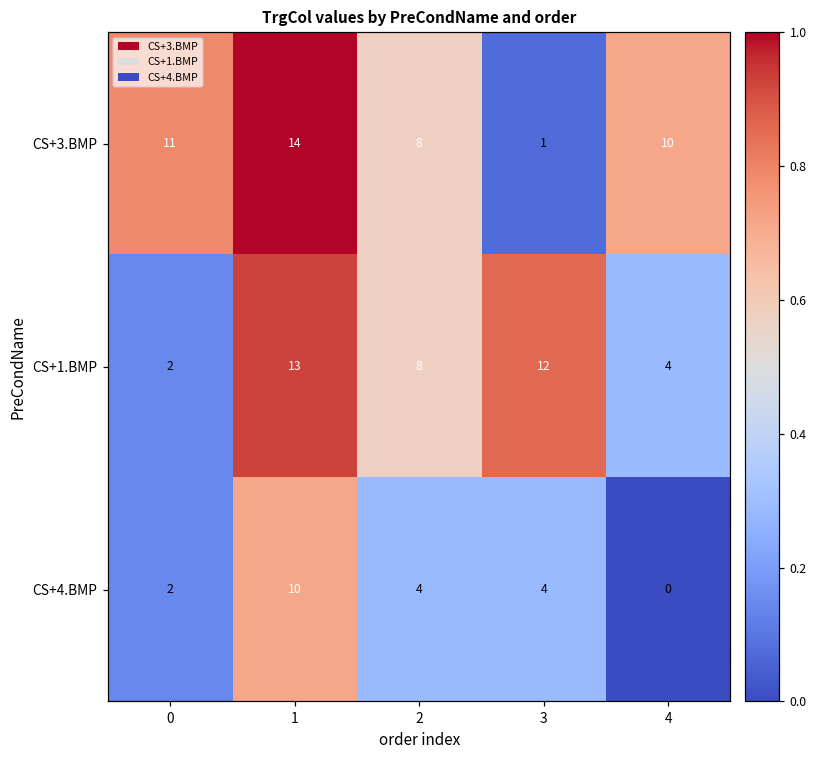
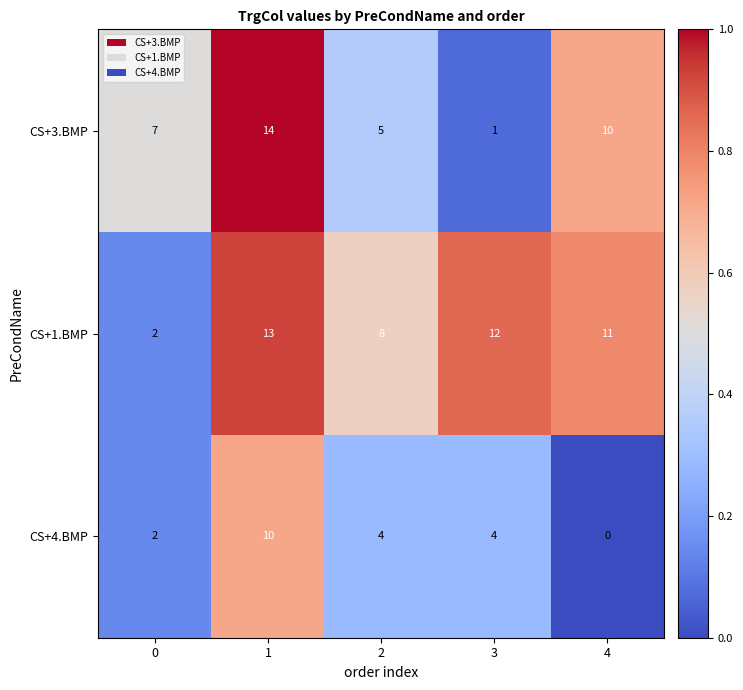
CS+3.BMP, 0: 11 -> 7
CS+3.BMP, 2: 8 -> 5
CS+1.BMP, 4: 4 -> 11
